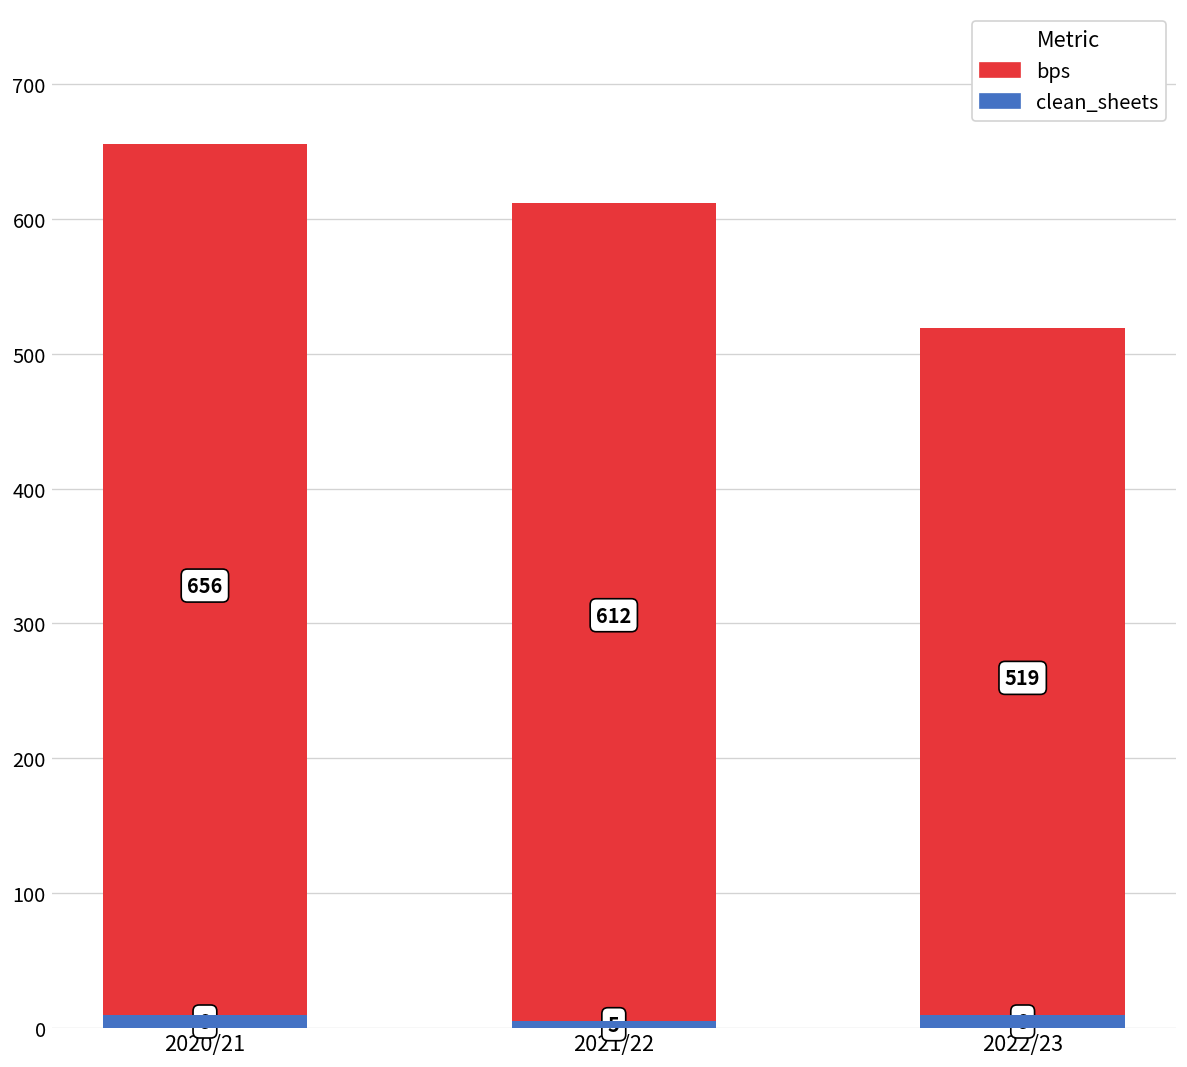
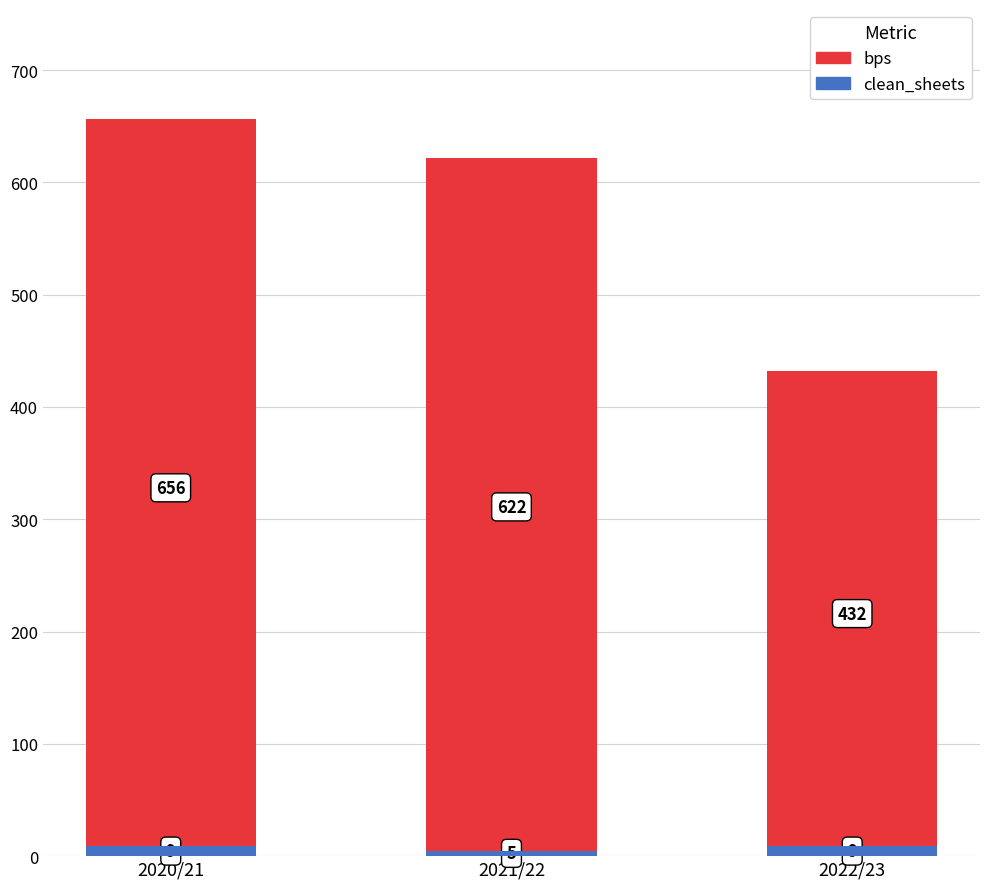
bps, 2021/22: 612 -> 622
bps, 2022/23: 519 -> 432
